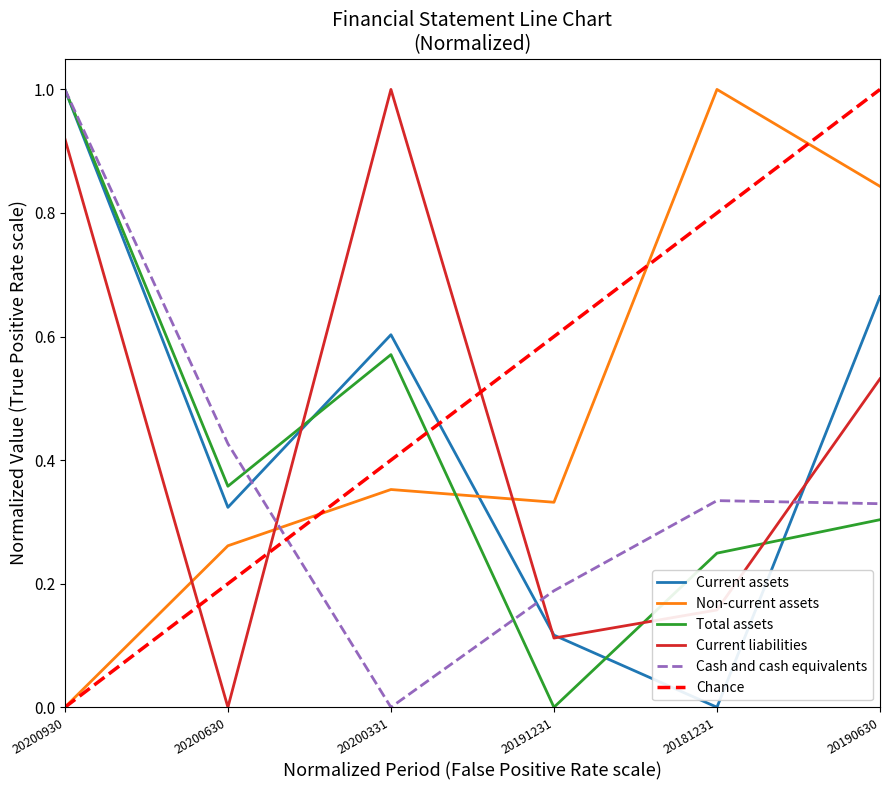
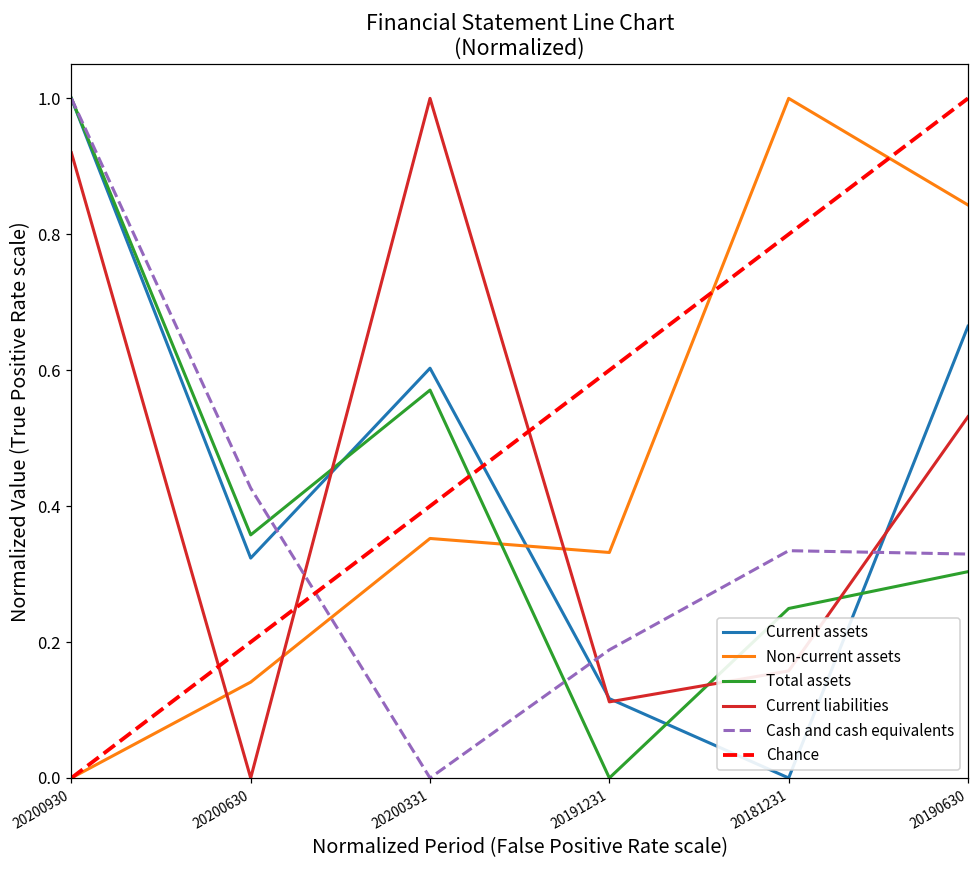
Non-current assets, 20200630: 0.26 -> 0.14
